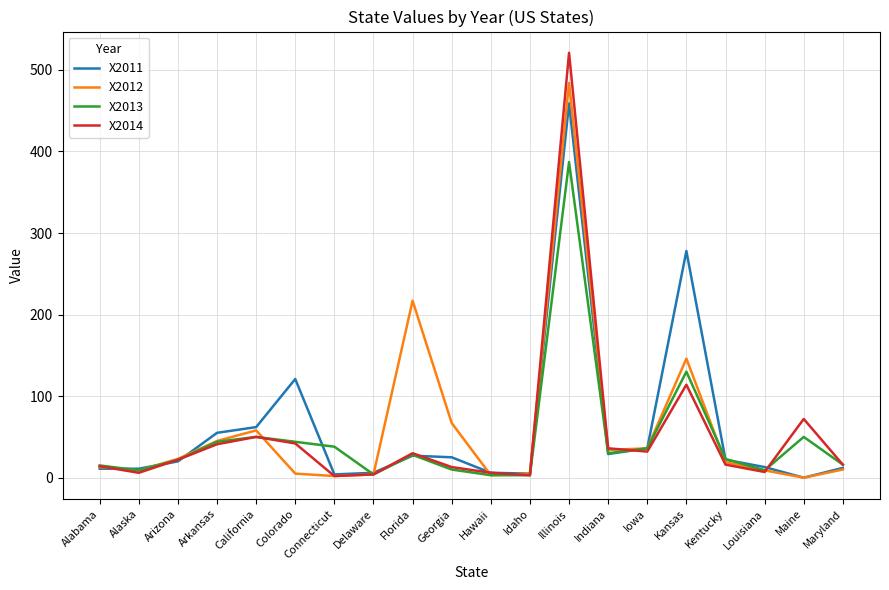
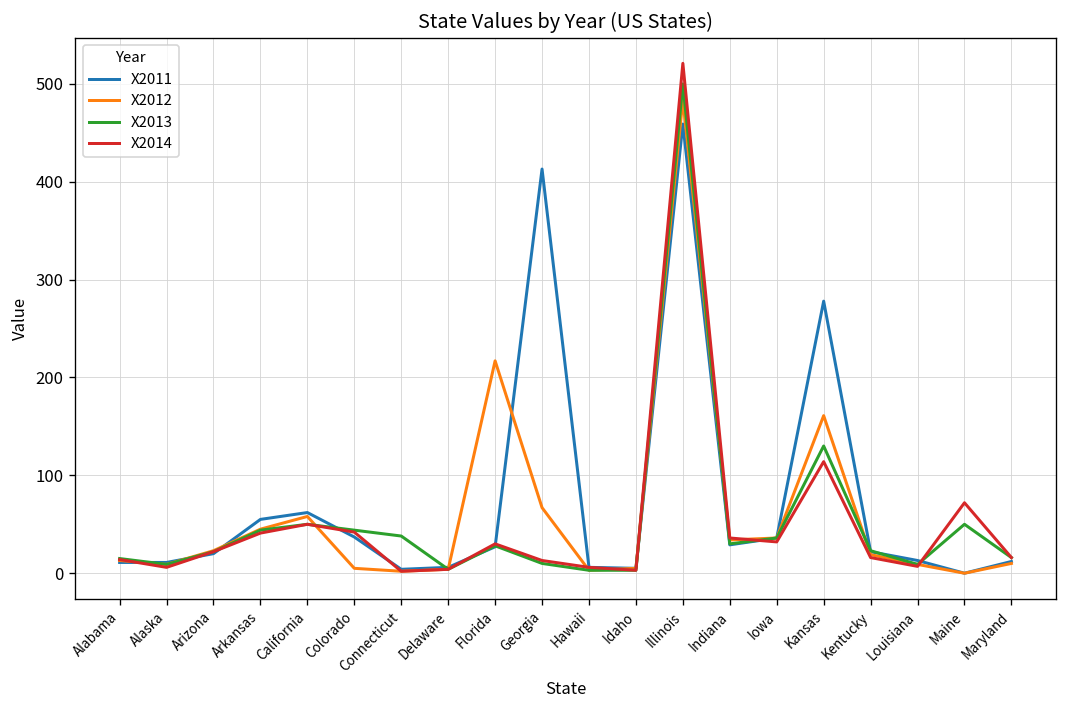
X2011, Colorado: 120 -> 40
X2011, Georgia: 30 -> 410
X2013, Illinois: 390 -> 500
X2012, Kansas: 150 -> 160
